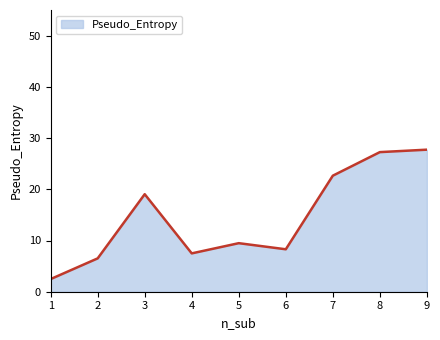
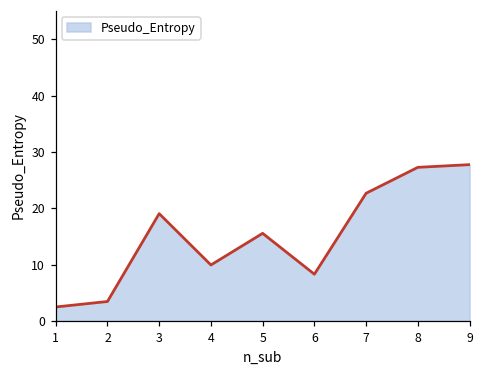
2: 7 -> 3
4: 7 -> 10
5: 9 -> 16
